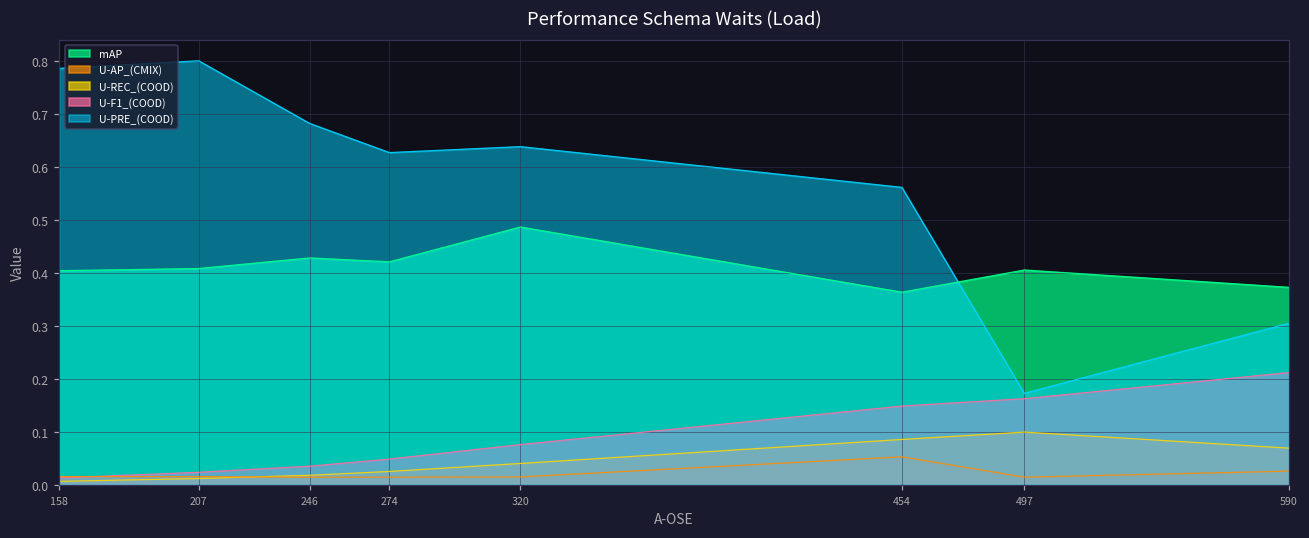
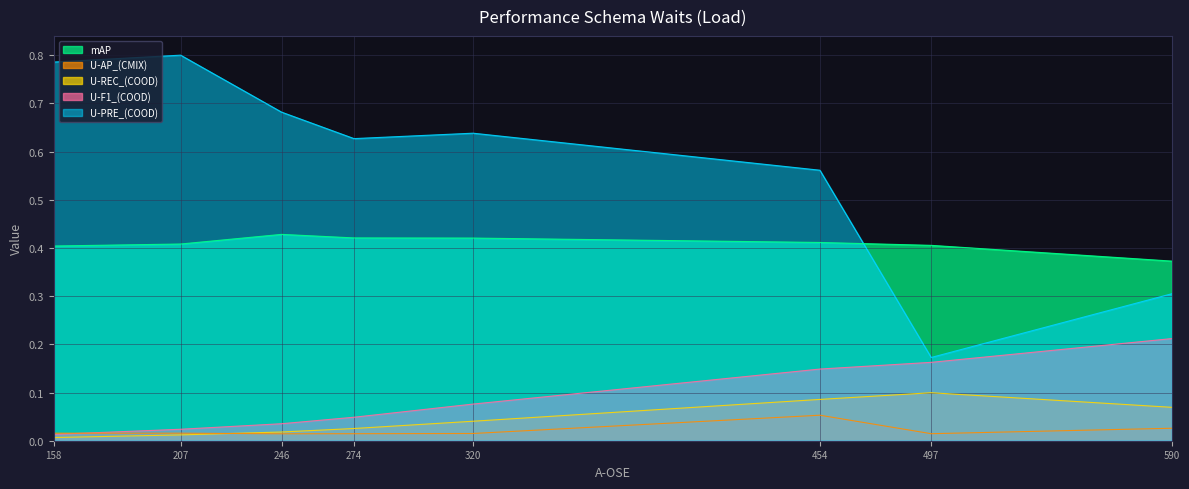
mAP, 320: 0.49 -> 0.42
mAP, 454: 0.36 -> 0.41
